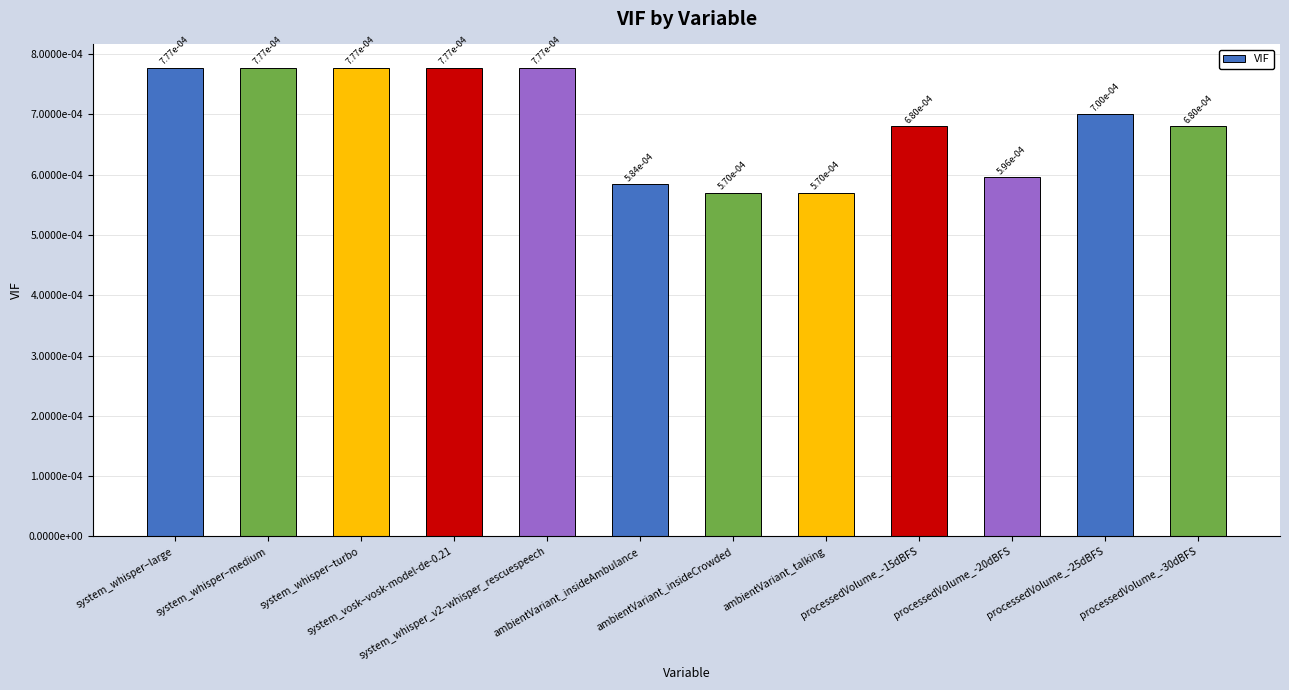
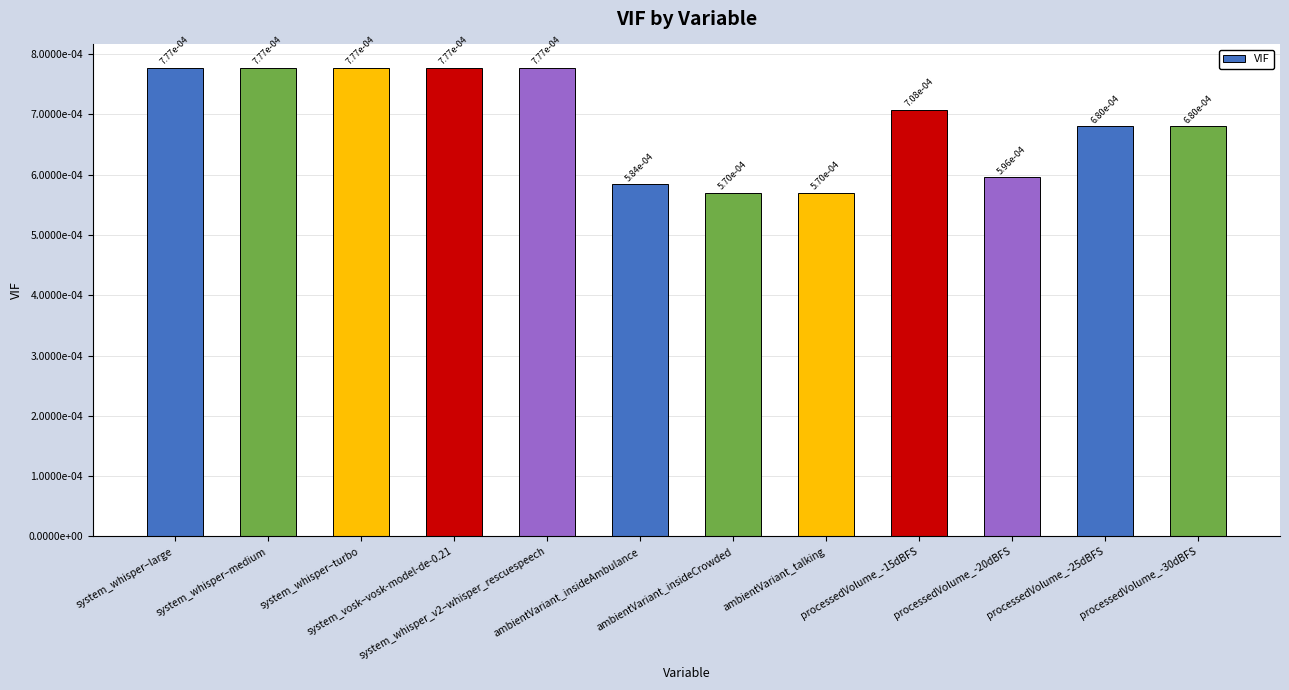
processedVolume_-15dBFS: 6.80e-04 -> 7.08e-04
processedVolume_-25dBFS: 7.00e-04 -> 6.80e-04
